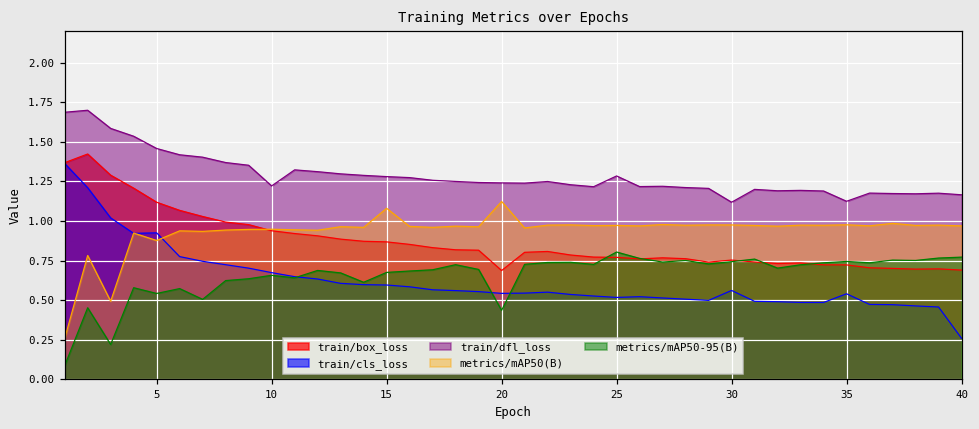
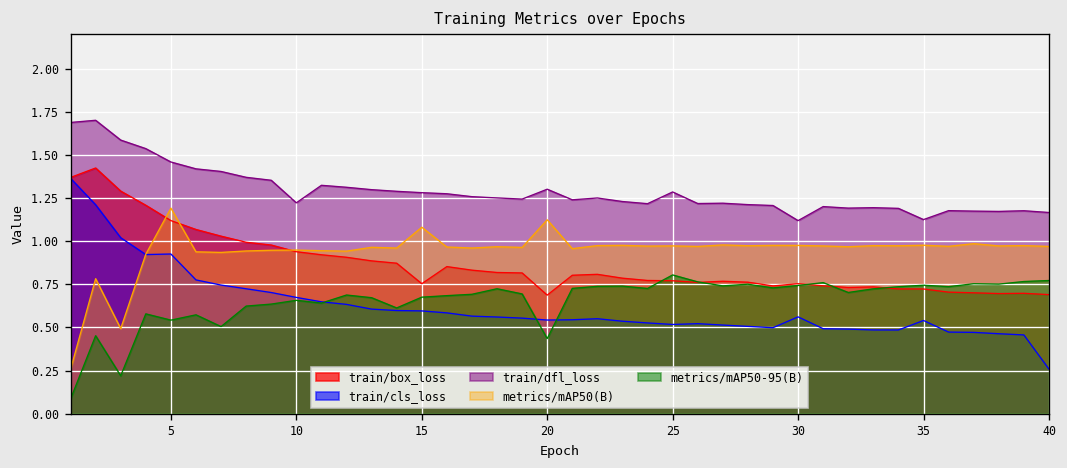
metrics/mAP50(B), 5: 0.88 -> 1.19
train/box_loss, 15: 0.87 -> 0.75
train/dfl_loss, 20: 1.24 -> 1.30
